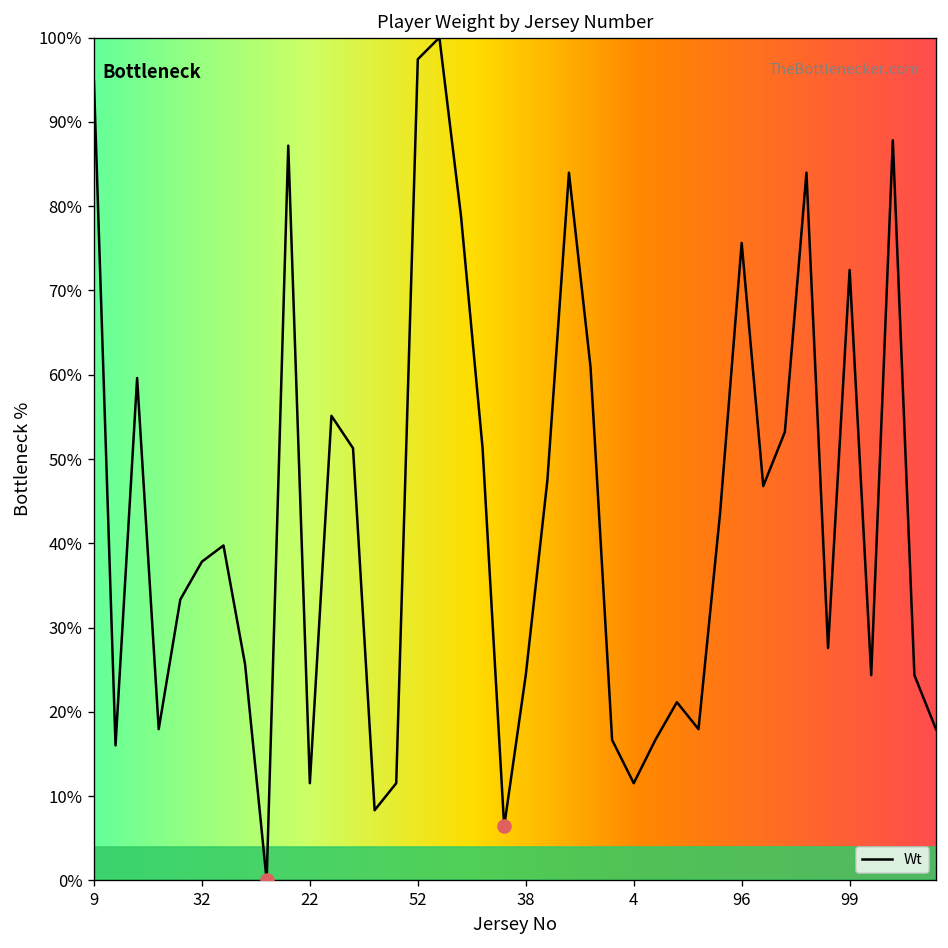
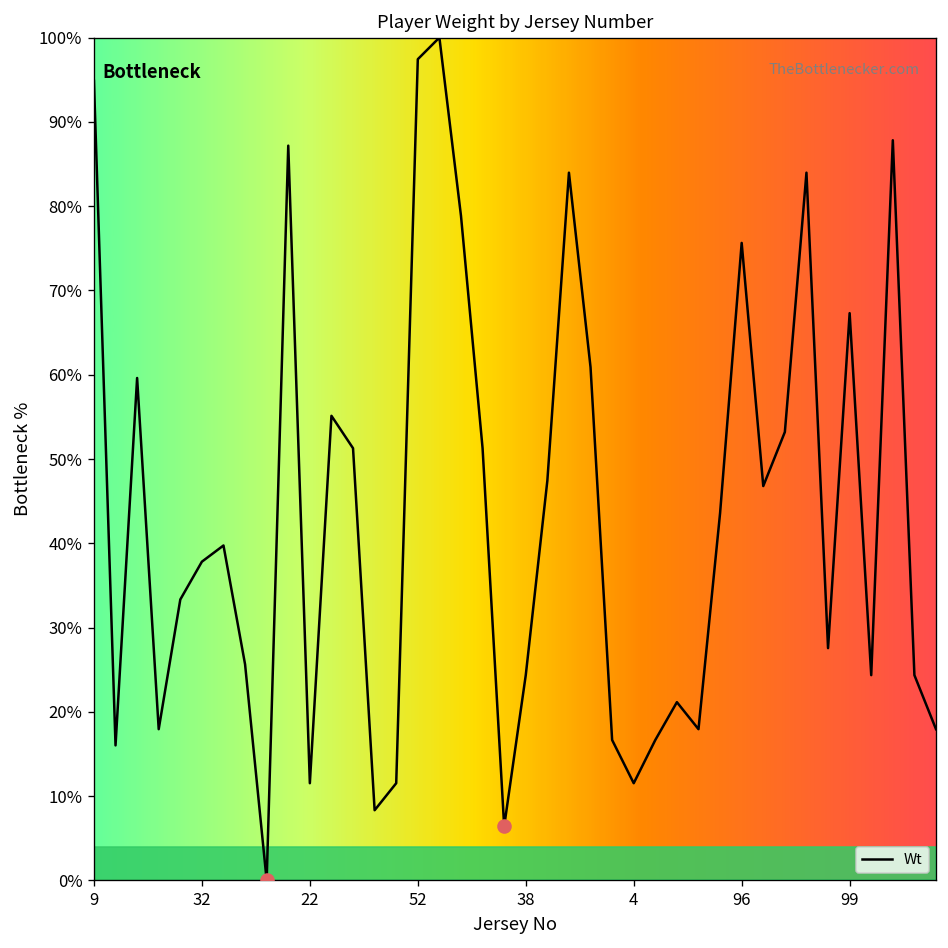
Wt, 99: 72% -> 67%
